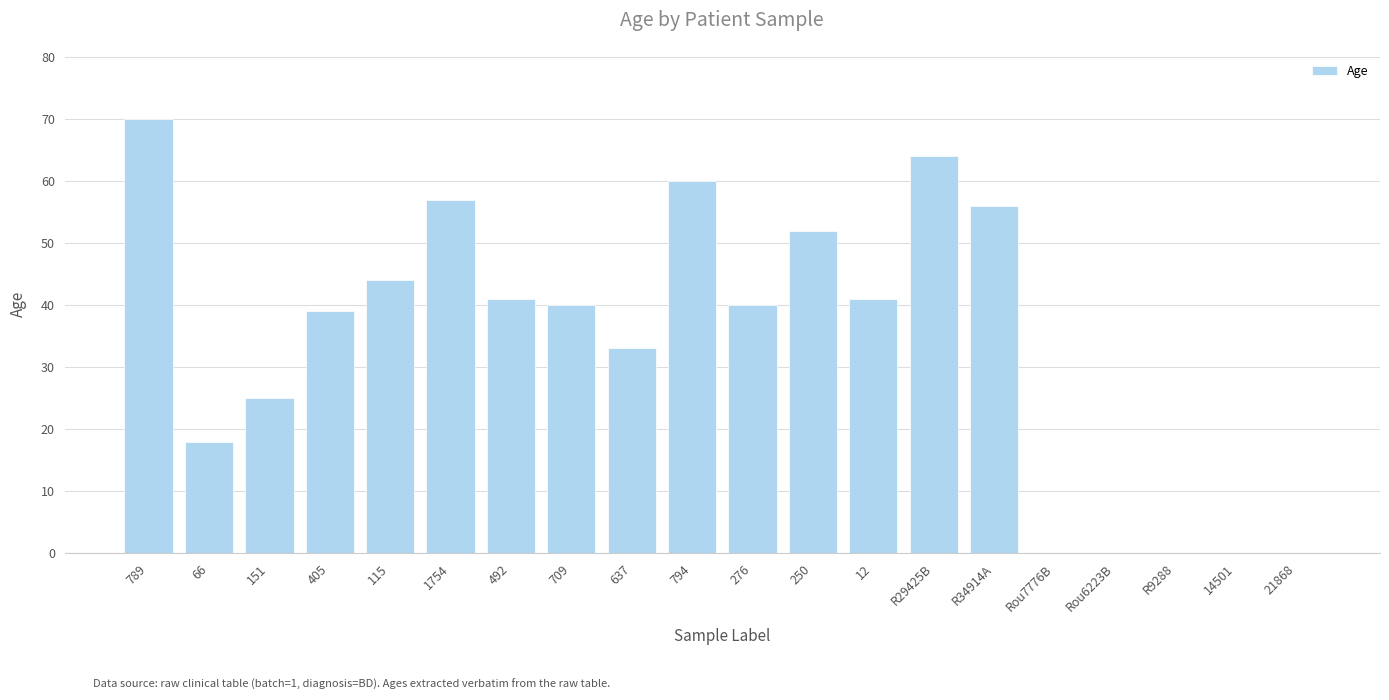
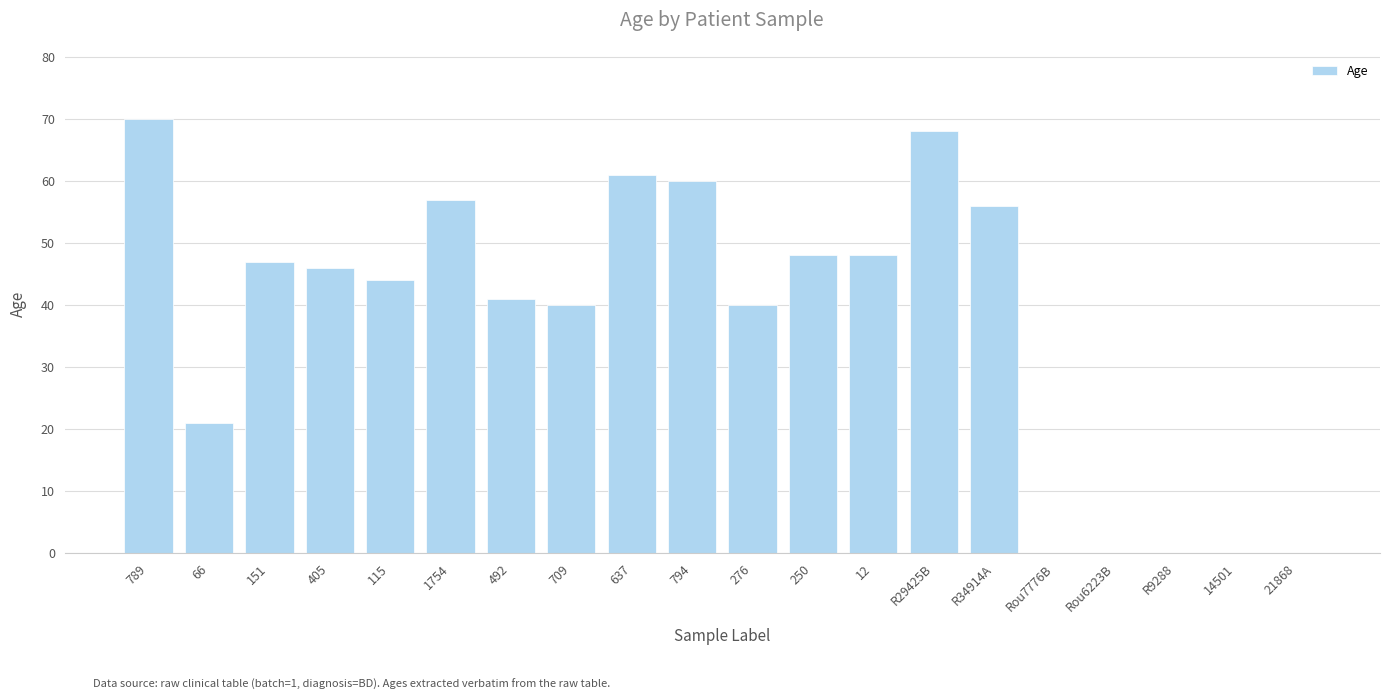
66: 18 -> 21
151: 25 -> 47
405: 39 -> 46
637: 33 -> 61
250: 52 -> 48
12: 41 -> 48
R29425B: 64 -> 68
